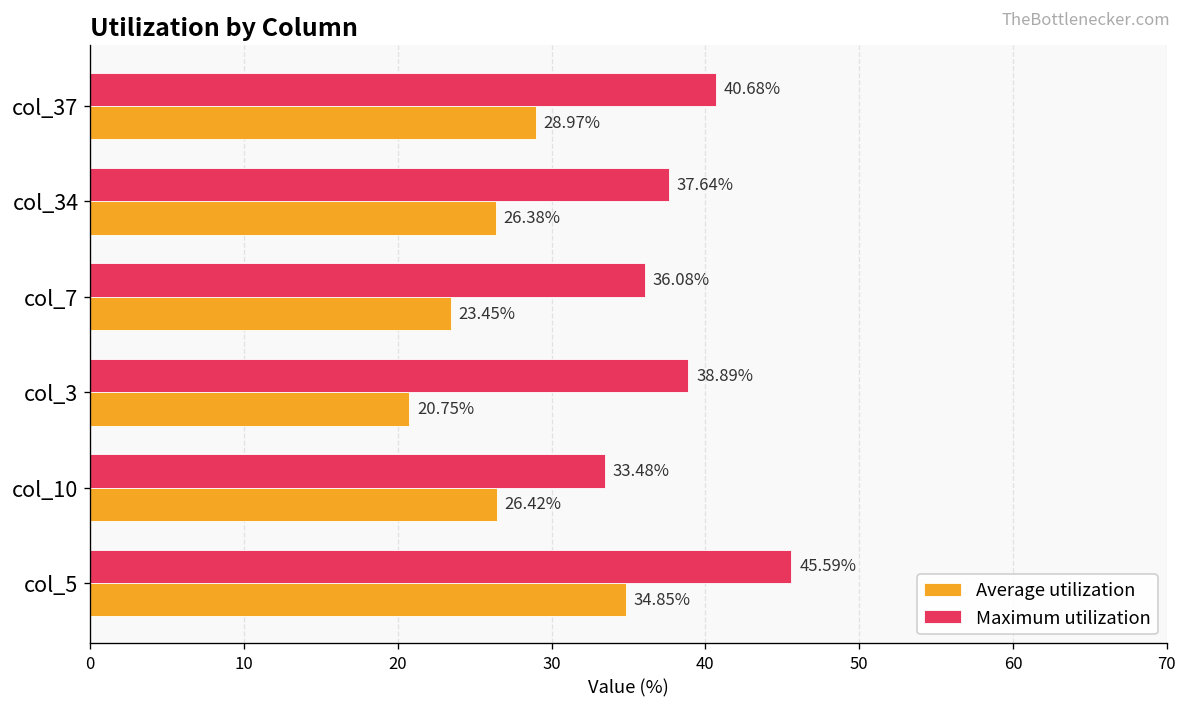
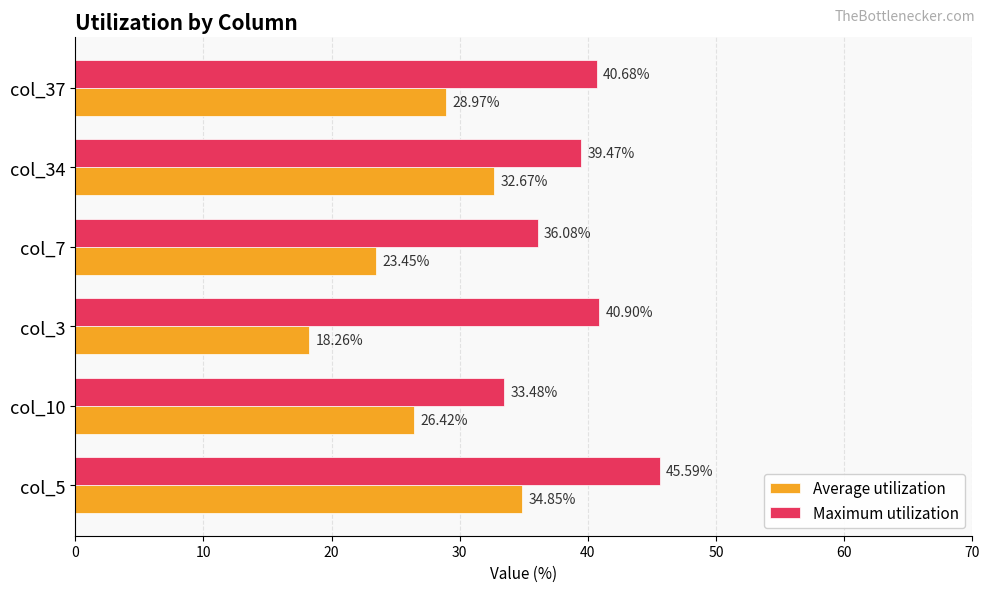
Maximum utilization, col_34: 37.64% -> 39.47%
Average utilization, col_34: 26.38% -> 32.67%
Maximum utilization, col_3: 38.89% -> 40.90%
Average utilization, col_3: 20.75% -> 18.26%
